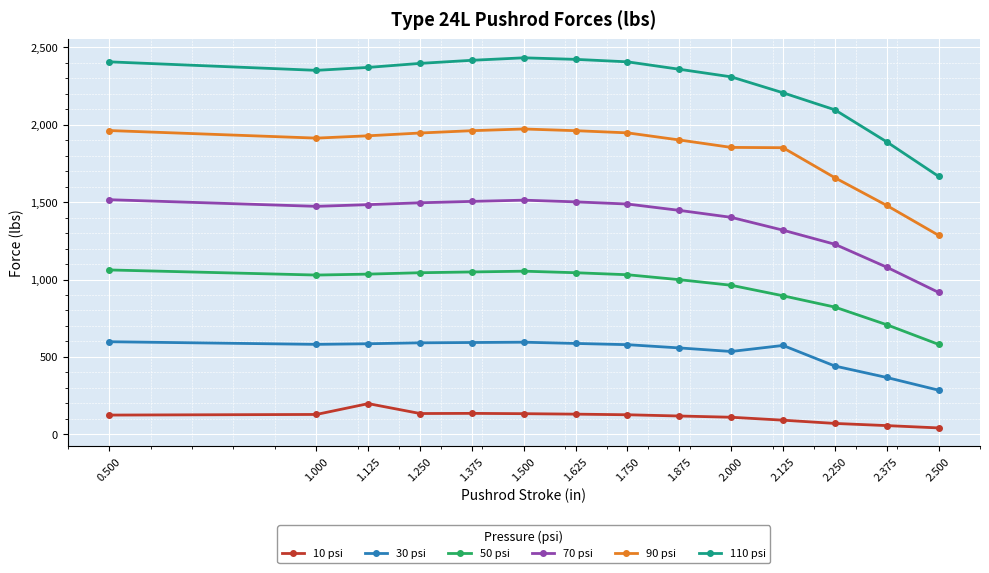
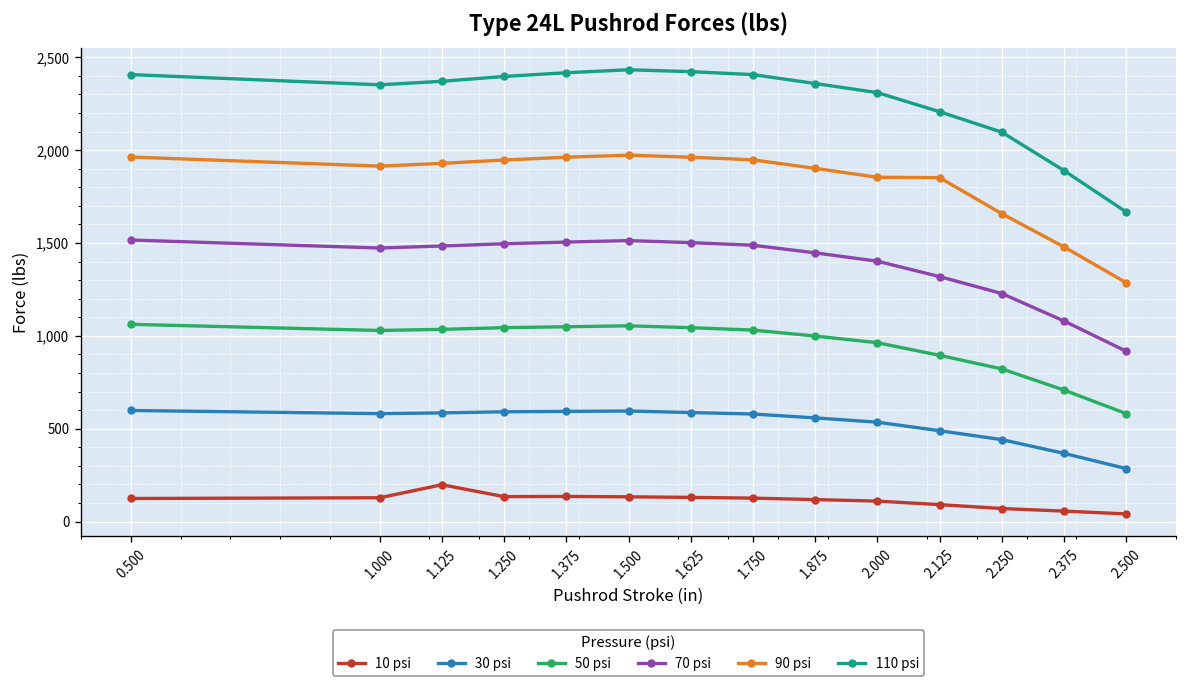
30 psi, 2.125: 570 -> 490
